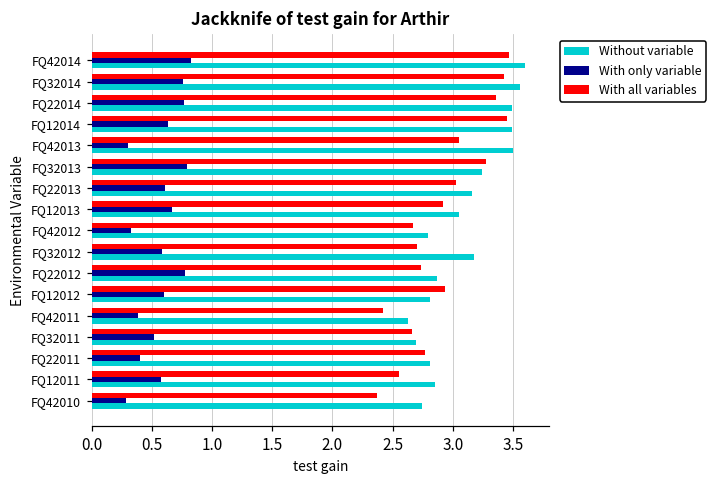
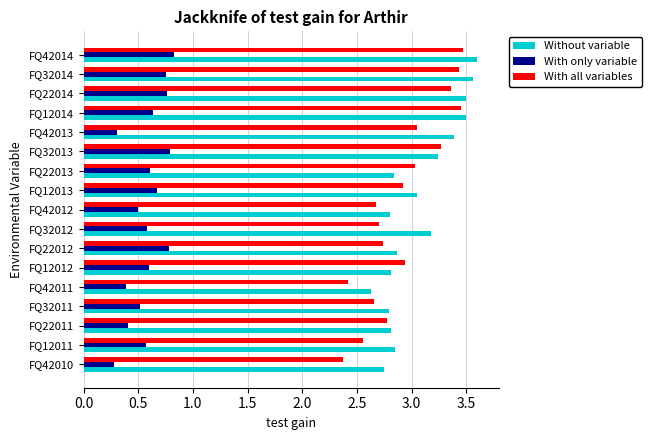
Without variable, FQ42013: 3.50 -> 3.39
Without variable, FQ22013: 3.16 -> 2.84
With only variable, FQ42012: 0.33 -> 0.50
Without variable, FQ32011: 2.69 -> 2.79
